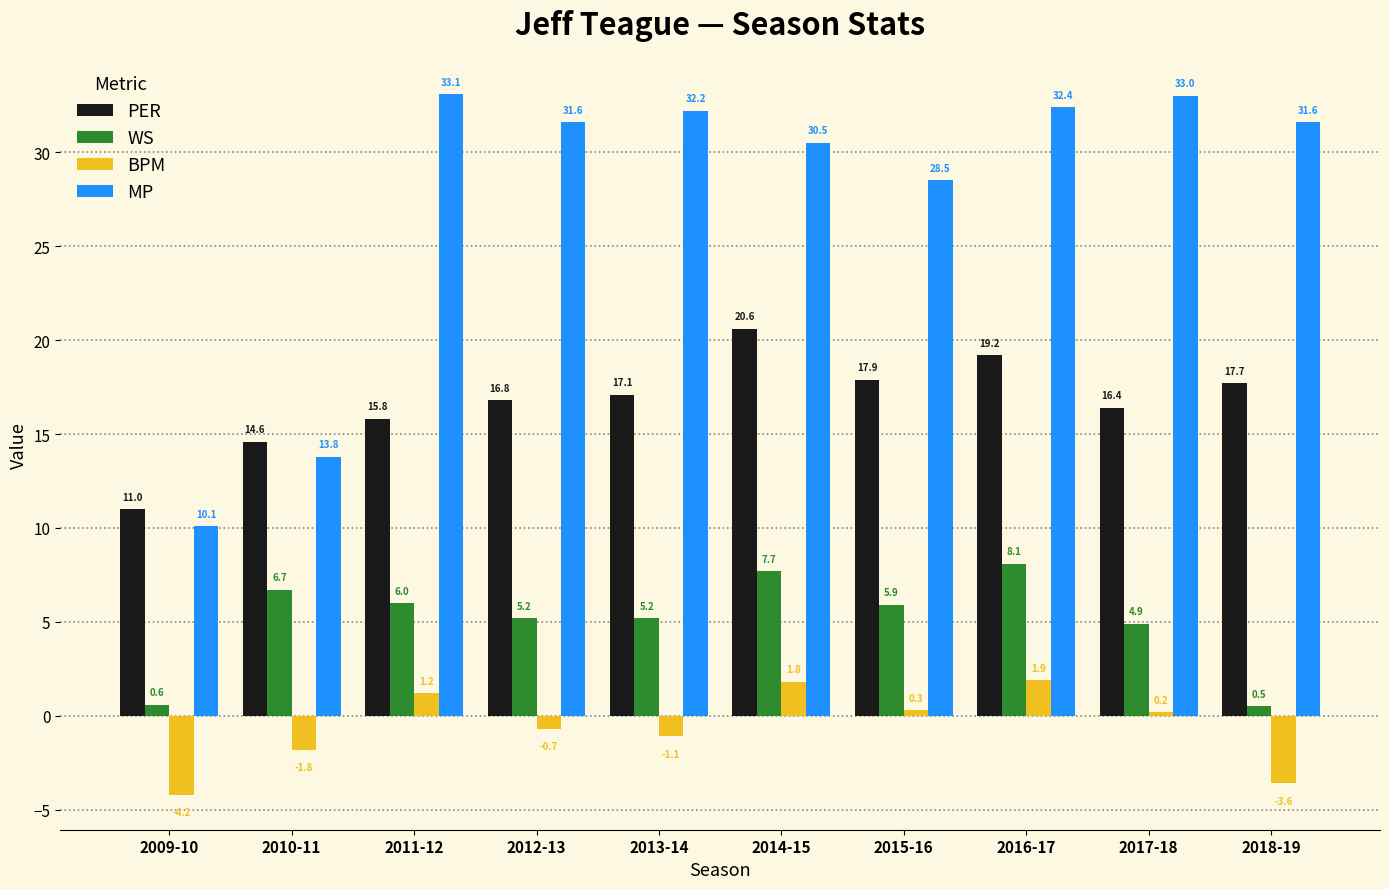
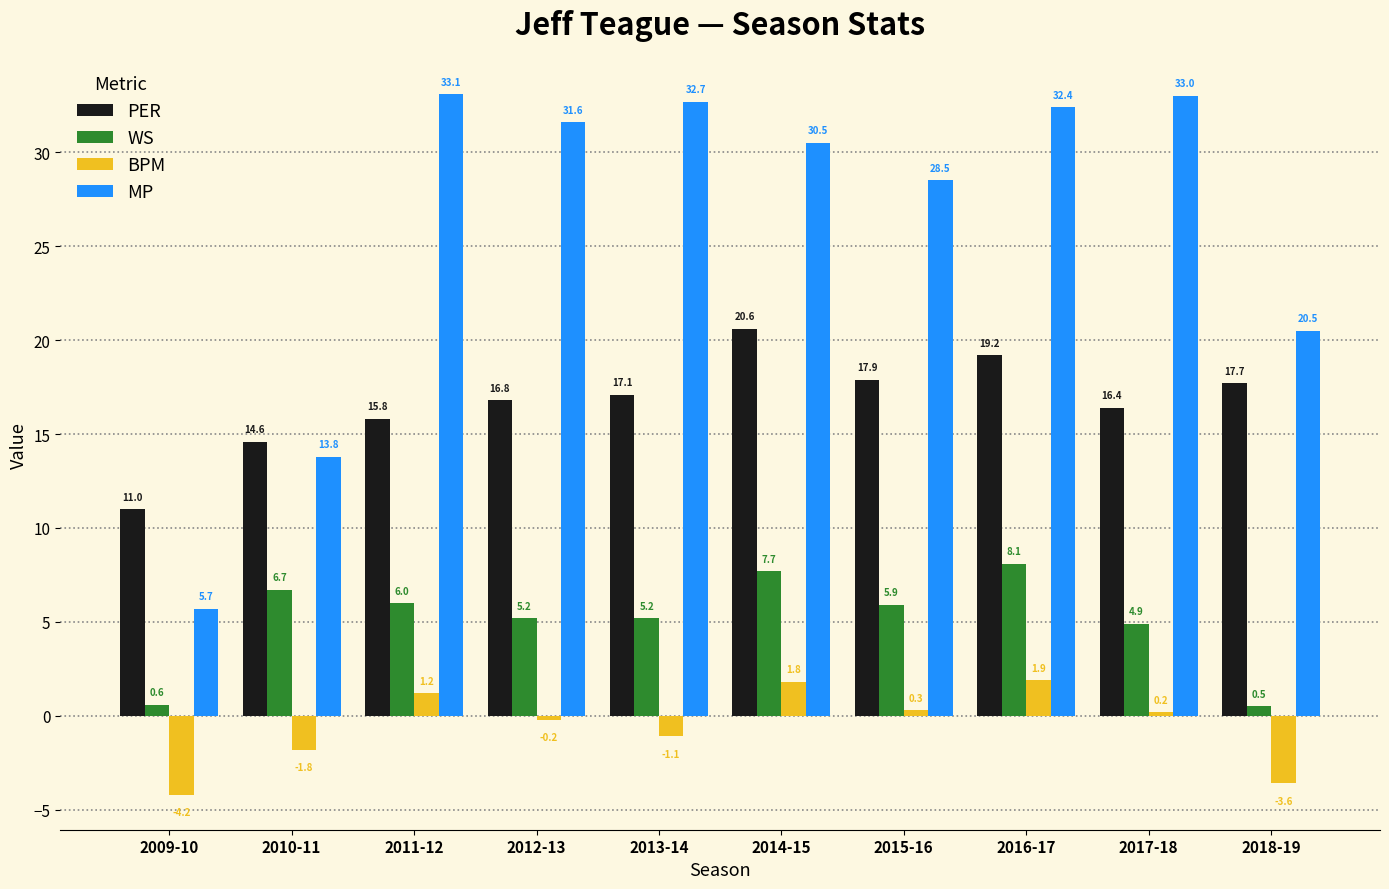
MP, 2009-10: 10.1 -> 5.7
BPM, 2012-13: -0.7 -> -0.2
MP, 2013-14: 32.2 -> 32.7
MP, 2018-19: 31.6 -> 20.5
